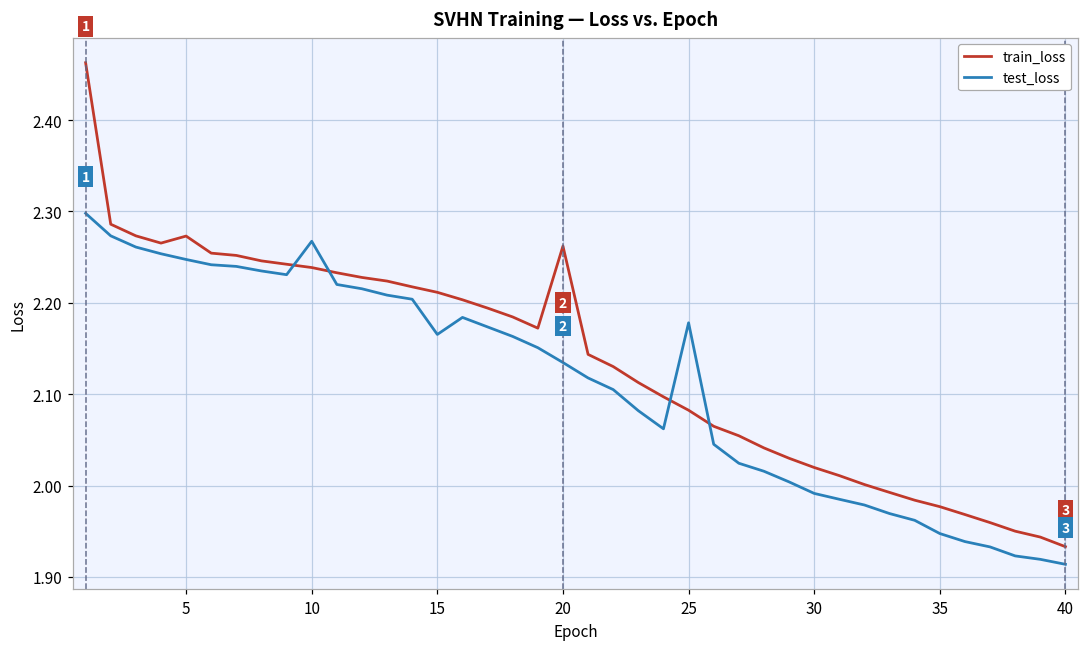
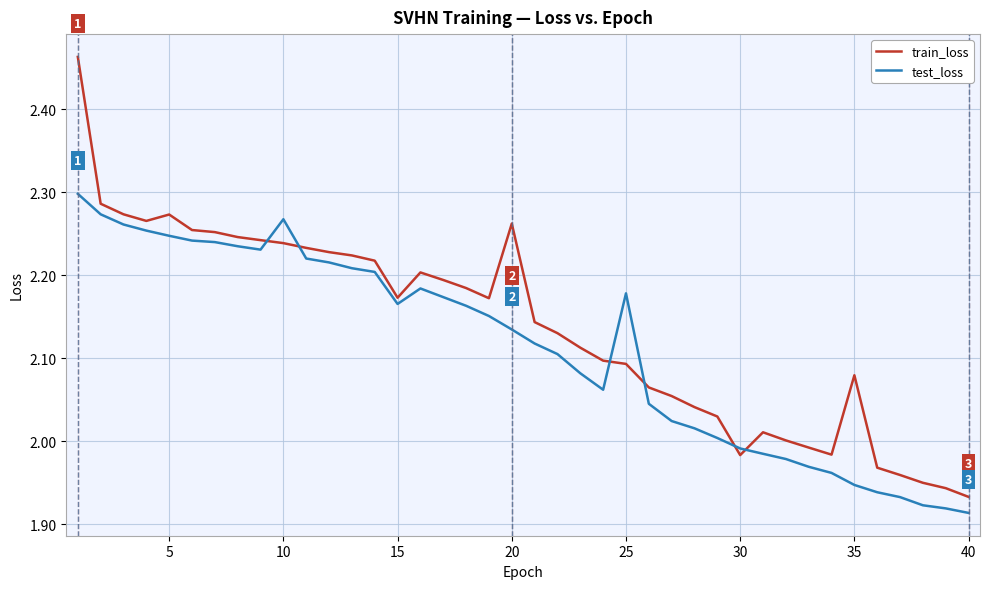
train_loss, 15: 2.21 -> 2.17
train_loss, 25: 2.08 -> 2.09
train_loss, 30: 2.02 -> 1.98
train_loss, 35: 1.98 -> 2.08
